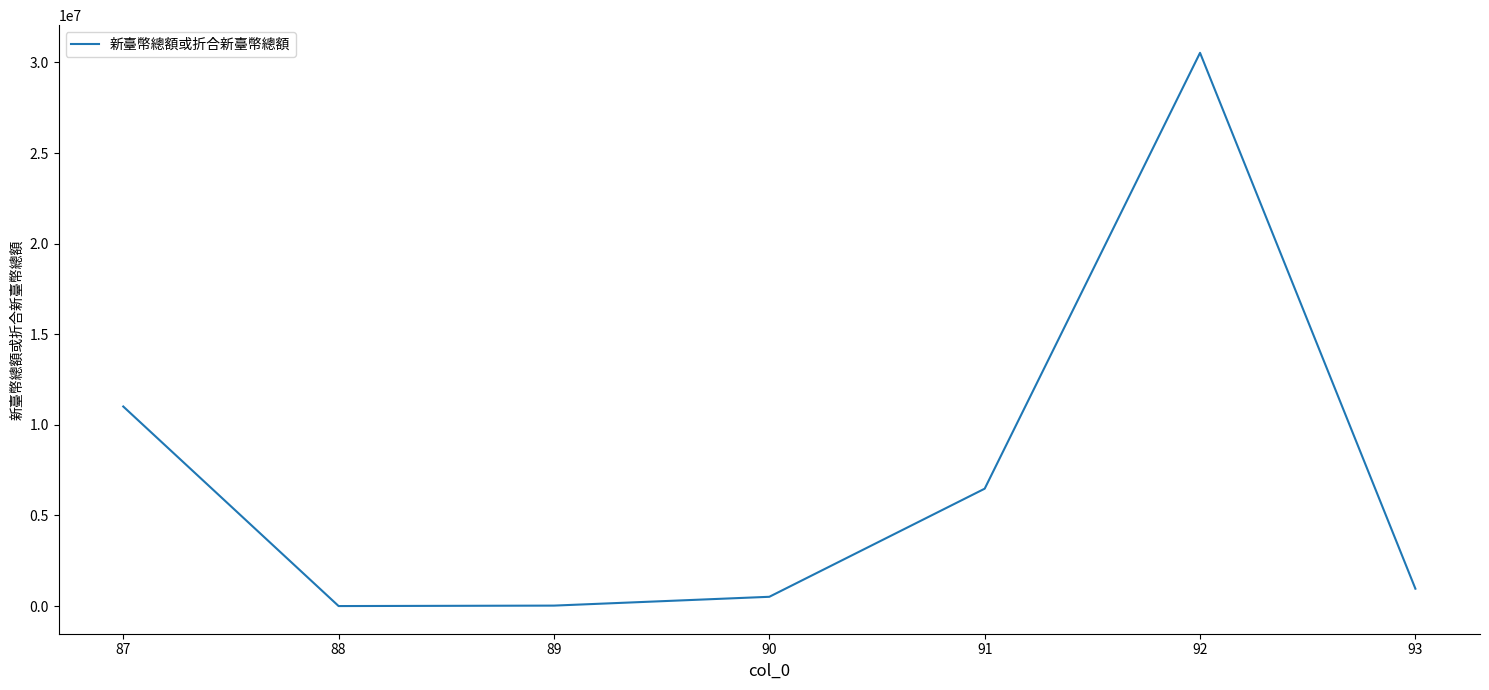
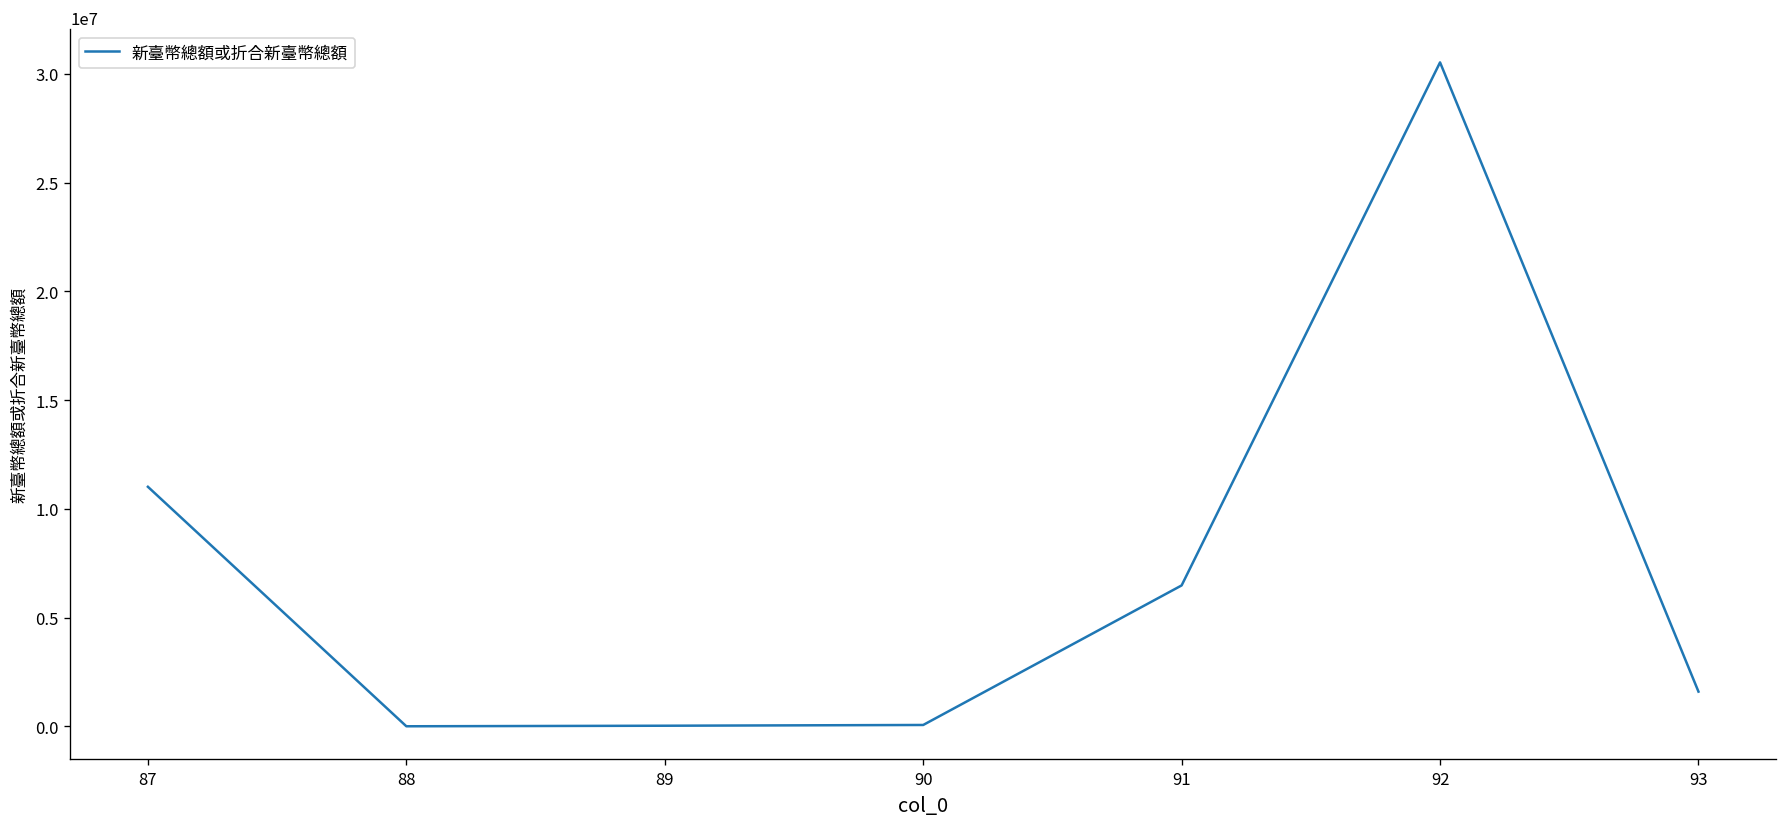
90: 500000 -> 100000
93: 1000000 -> 1600000
